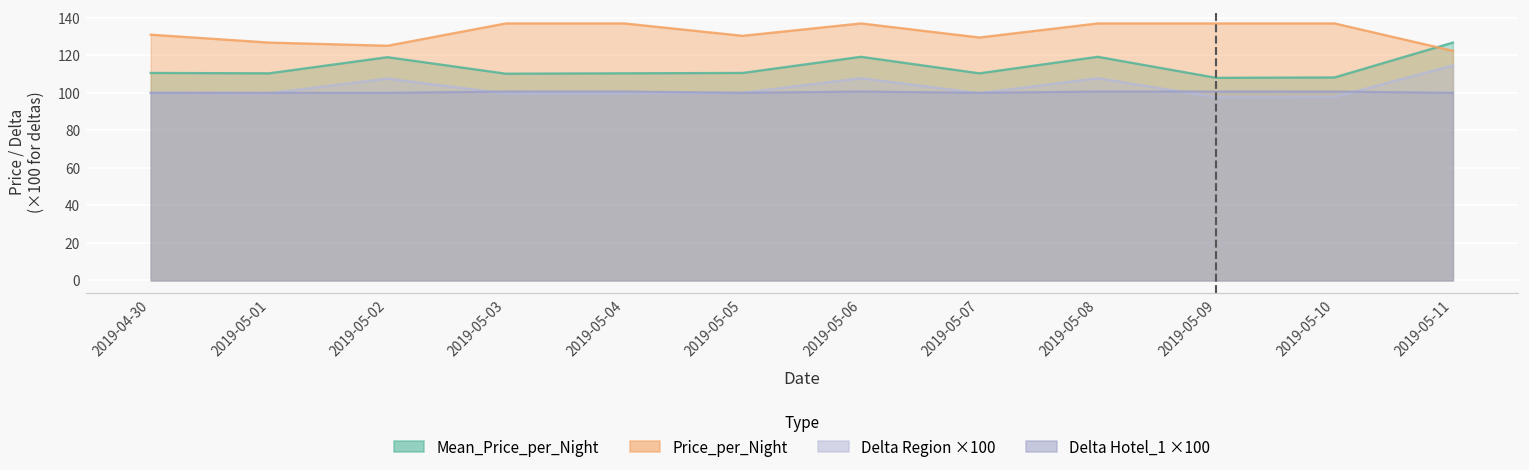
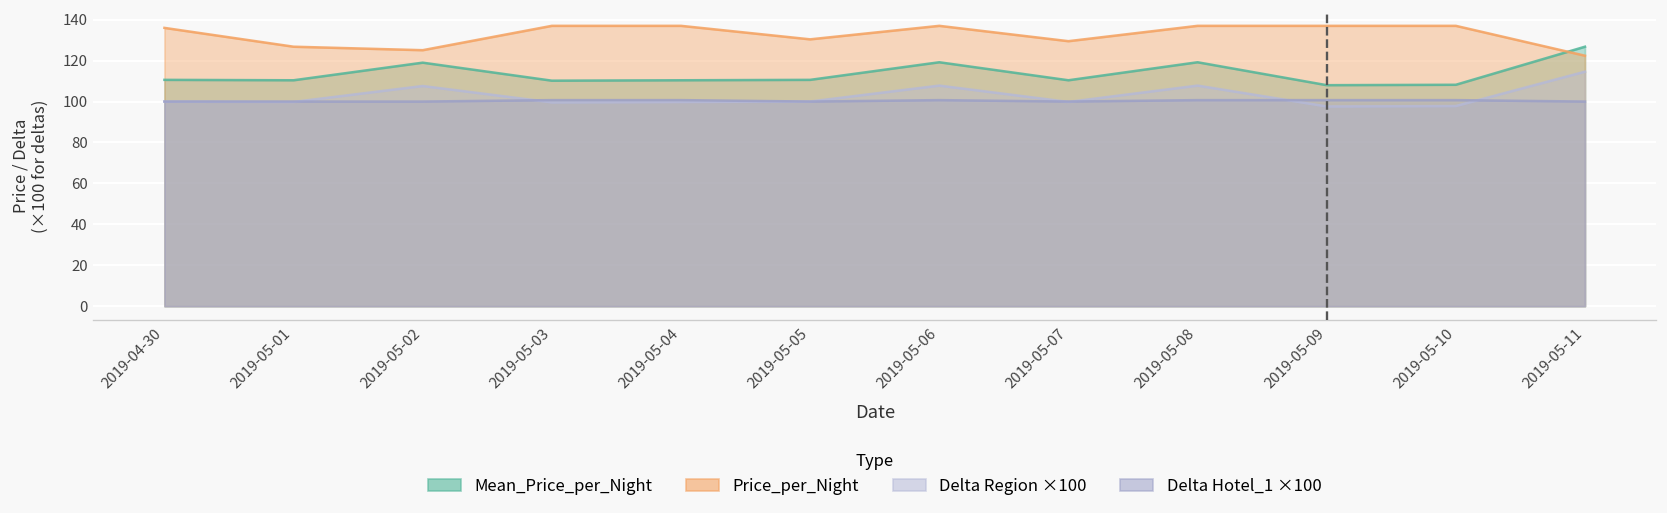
Price_per_Night, 2019-04-30: 131 -> 136
